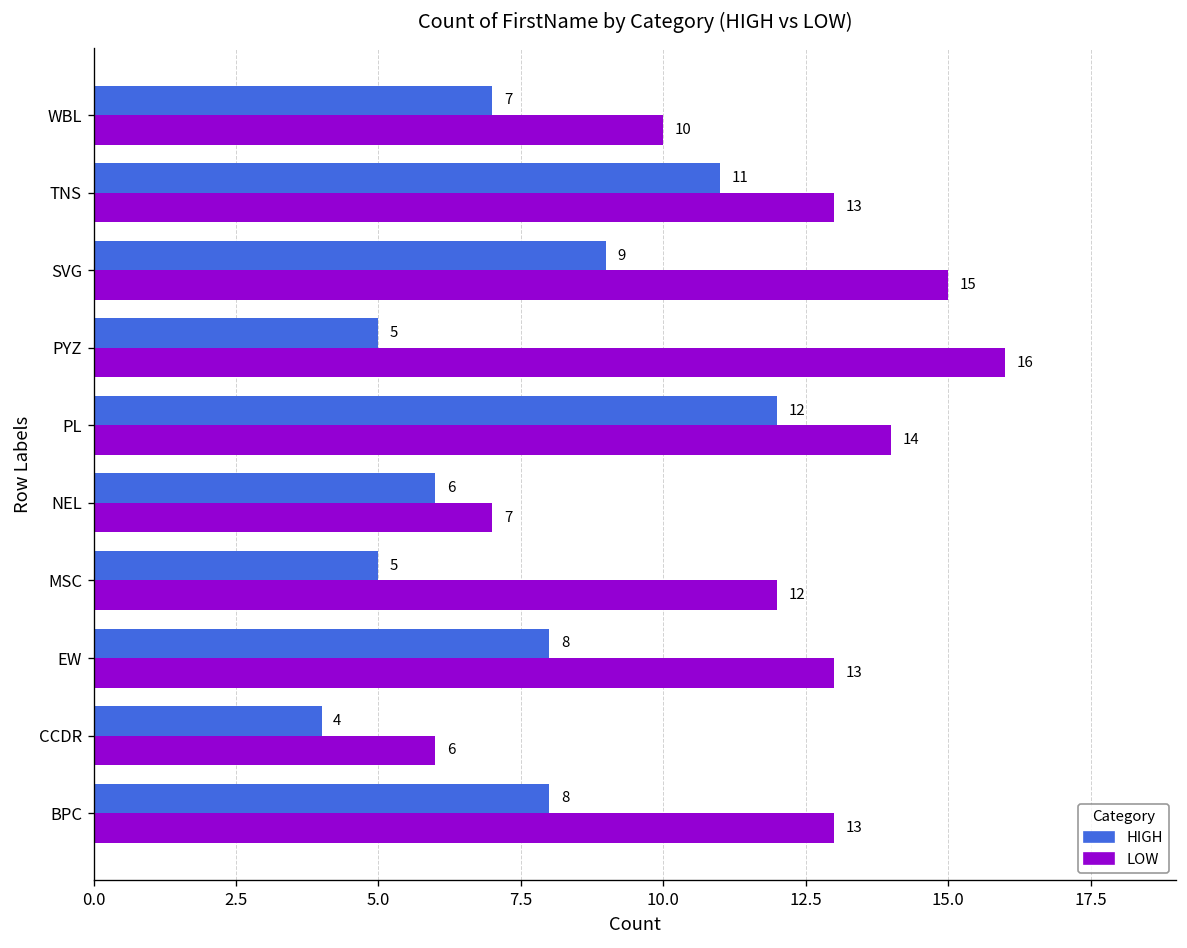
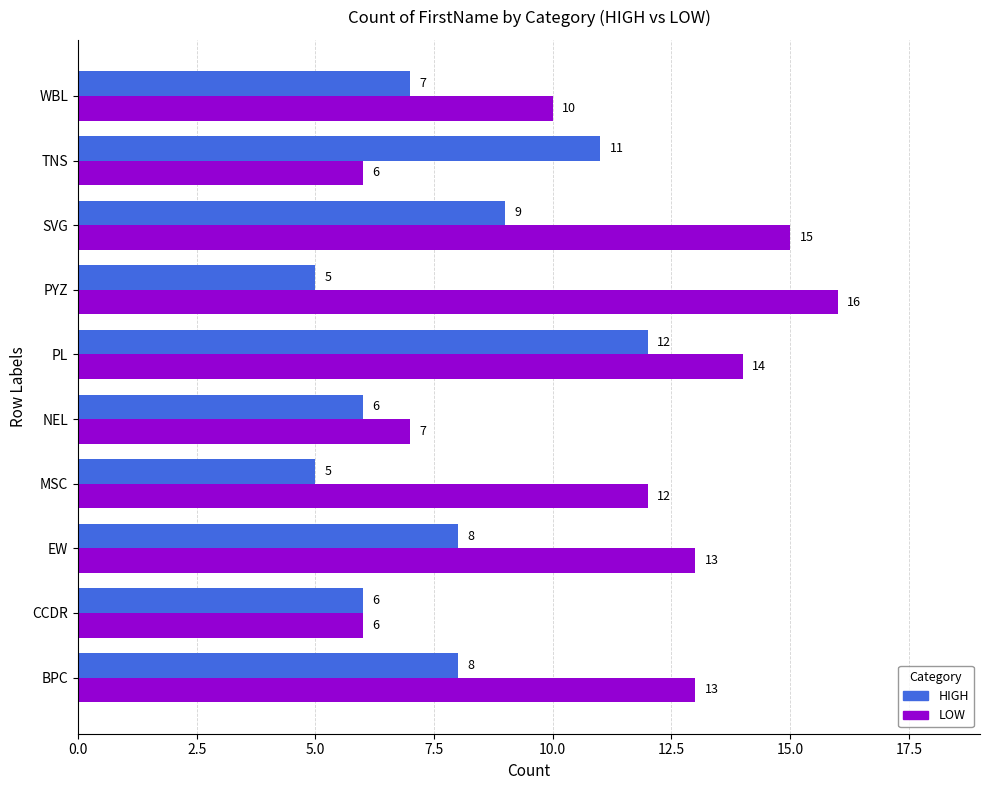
LOW, TNS: 13 -> 6
HIGH, CCDR: 4 -> 6
